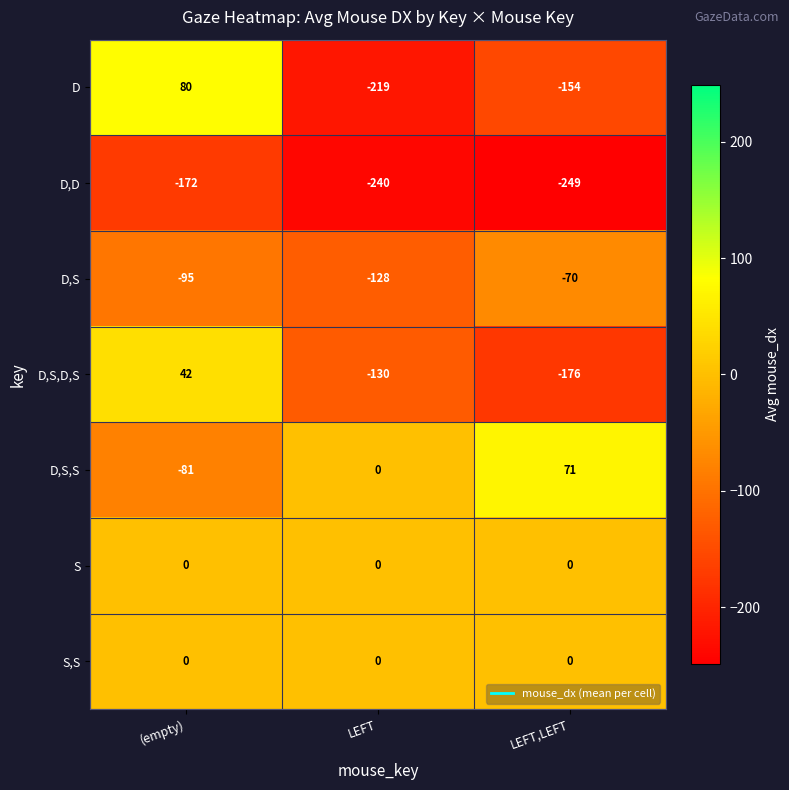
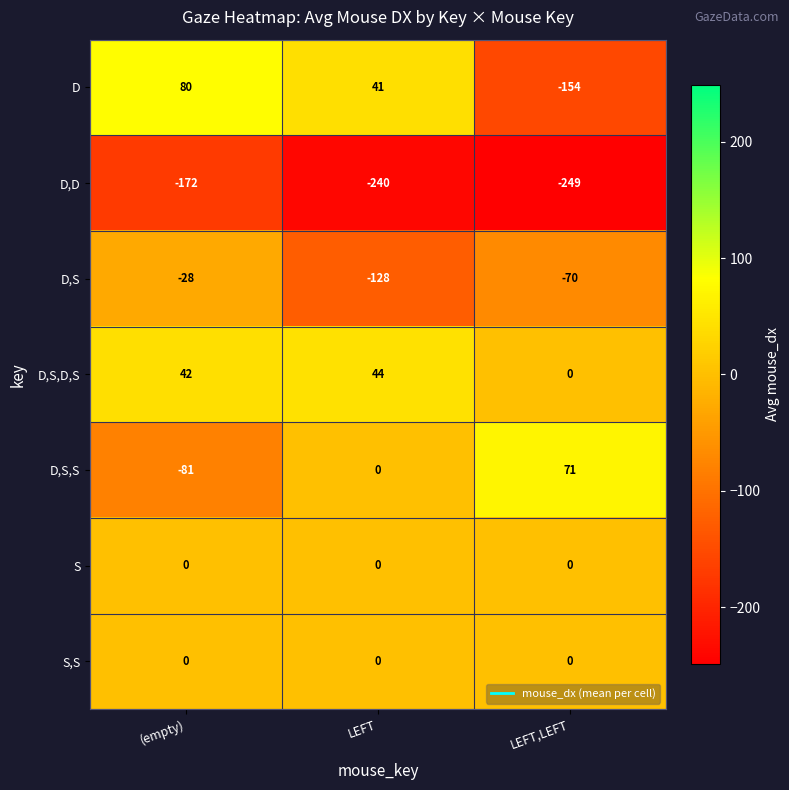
D, LEFT: -219 -> 41
D,S, (empty): -95 -> -28
D,S,D,S, LEFT: -130 -> 44
D,S,D,S, LEFT,LEFT: -176 -> 0
